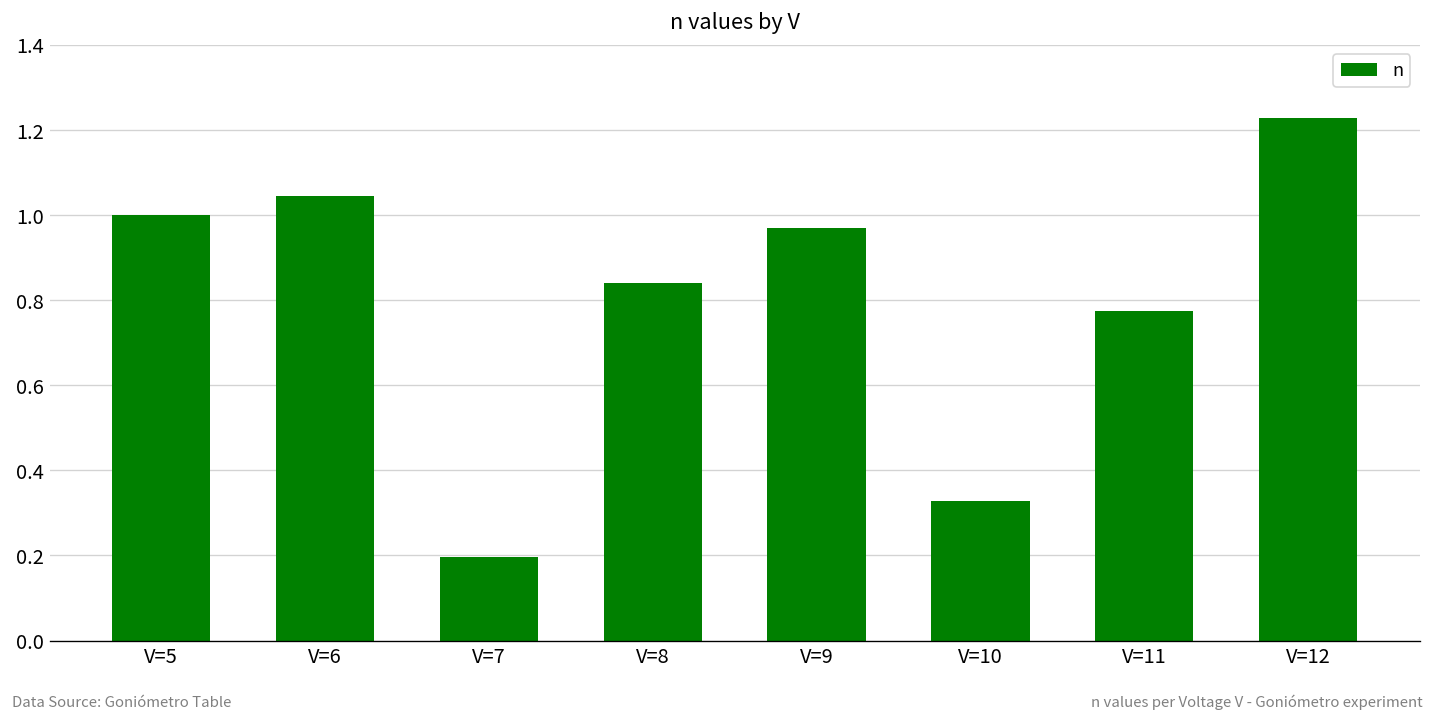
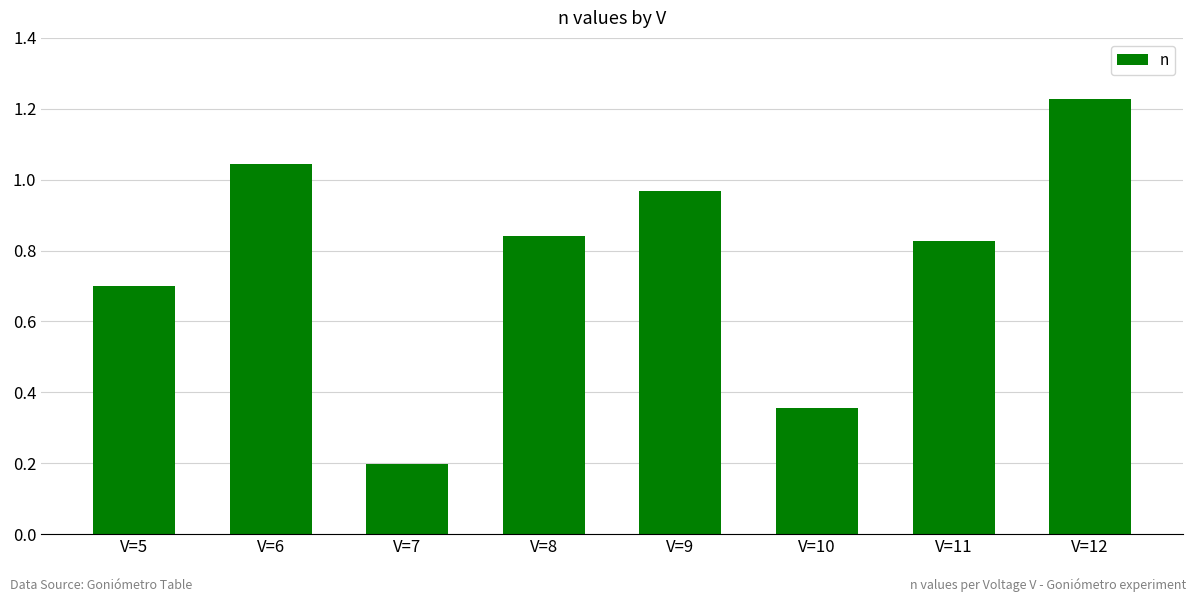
V=5: 1.0 -> 0.7
V=10: 0.33 -> 0.36
V=11: 0.77 -> 0.83
